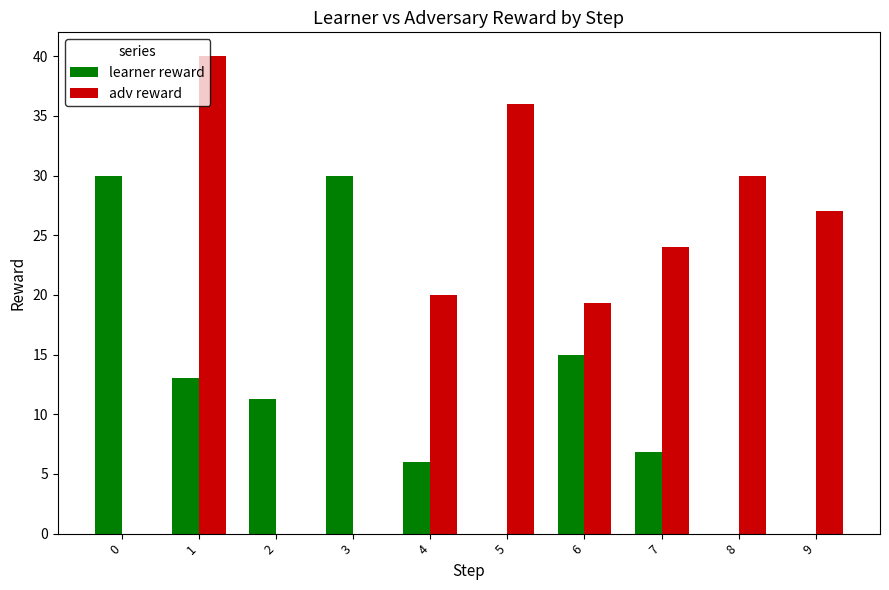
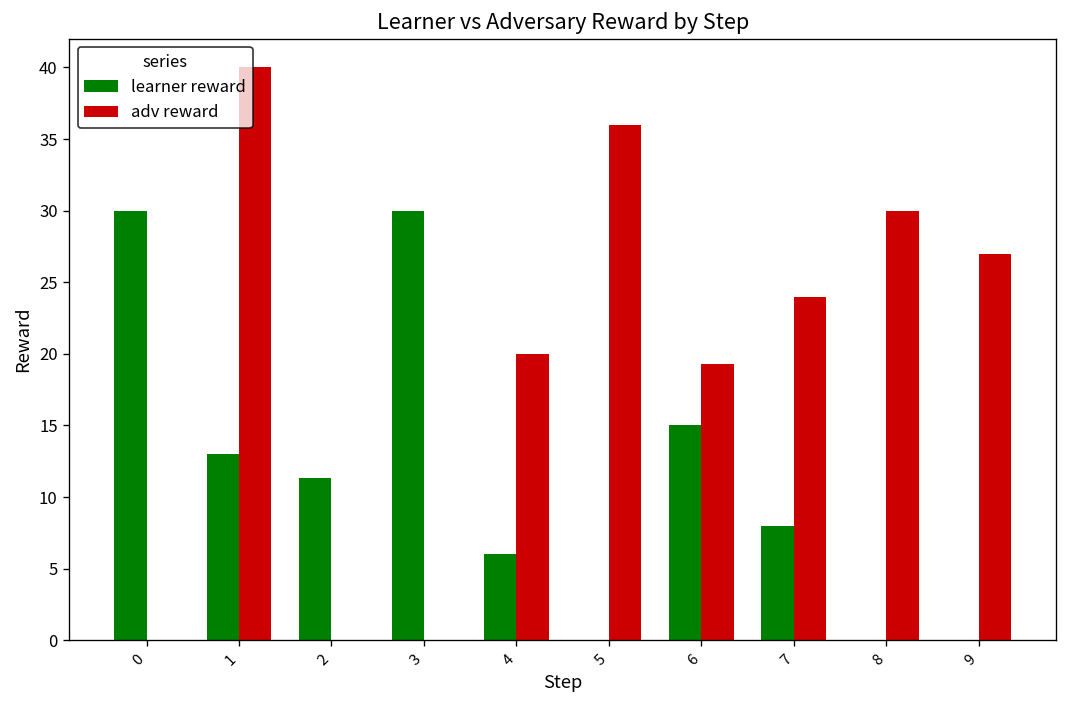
learner reward, 7: 6.8 -> 8.0
